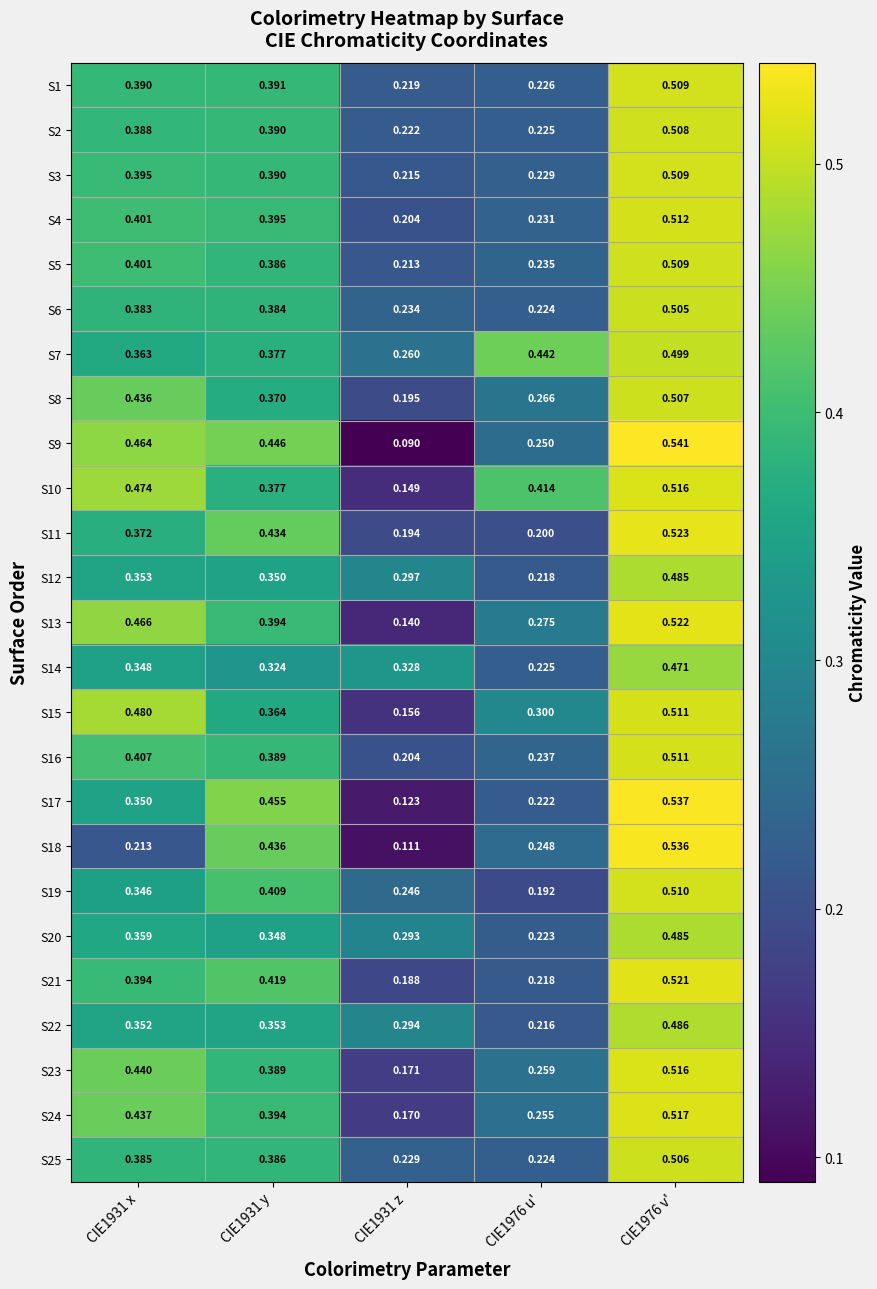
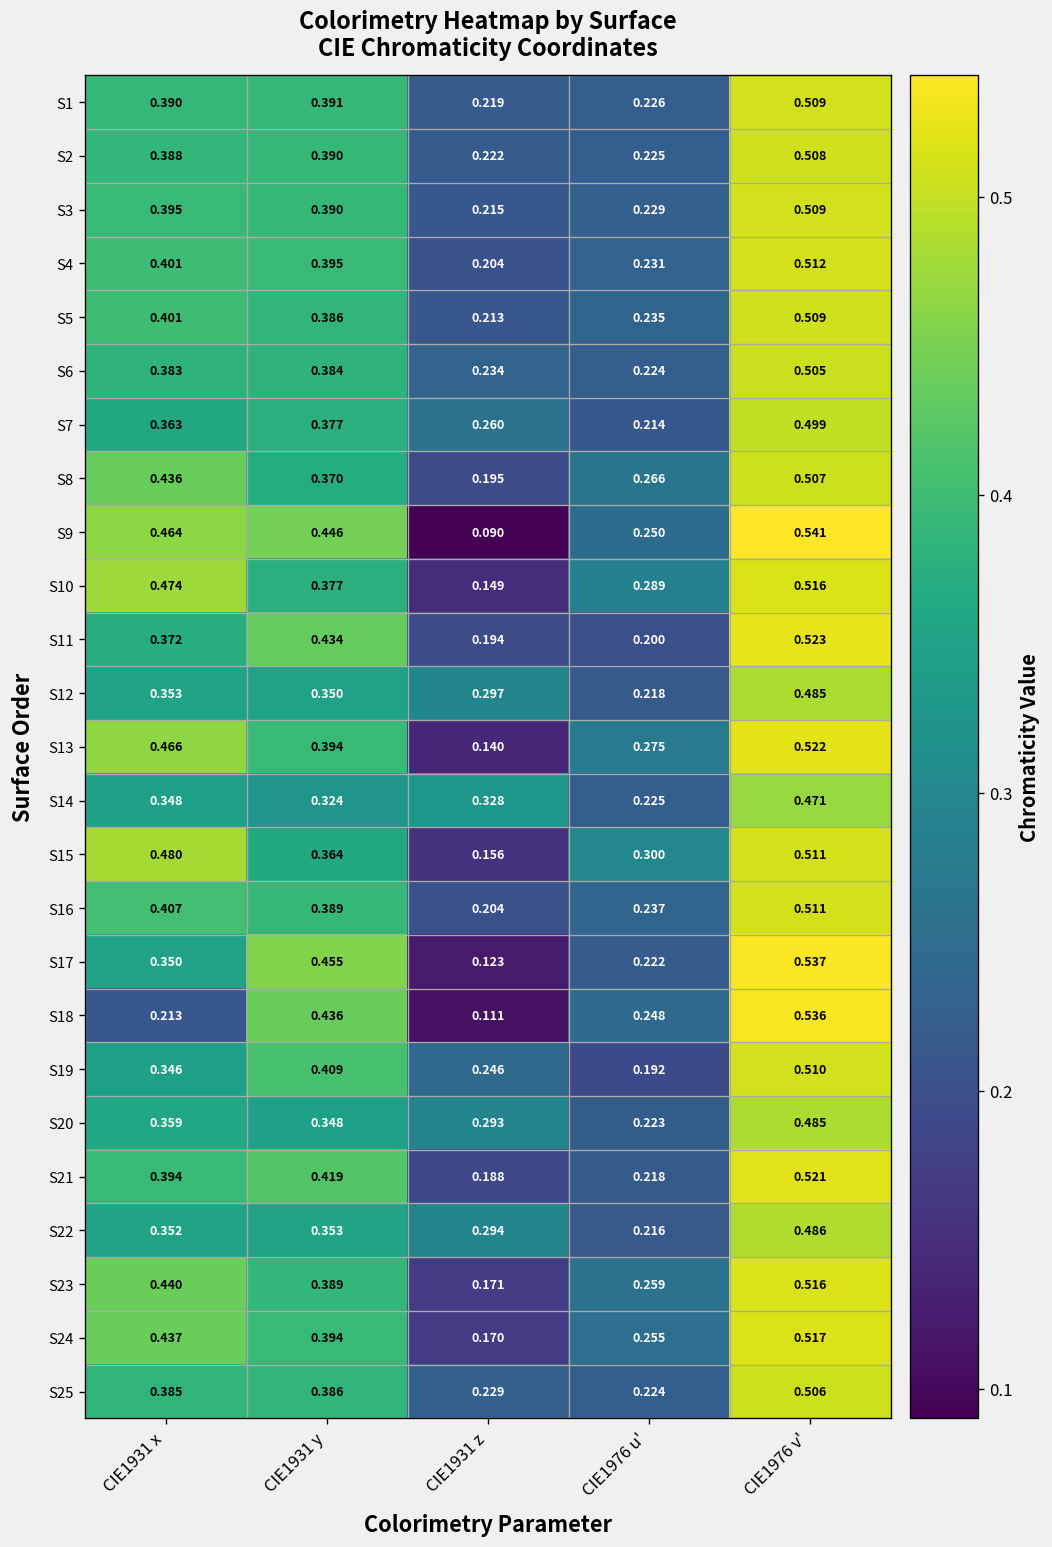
S7, CIE1976 u': 0.442 -> 0.214
S10, CIE1976 u': 0.414 -> 0.289
